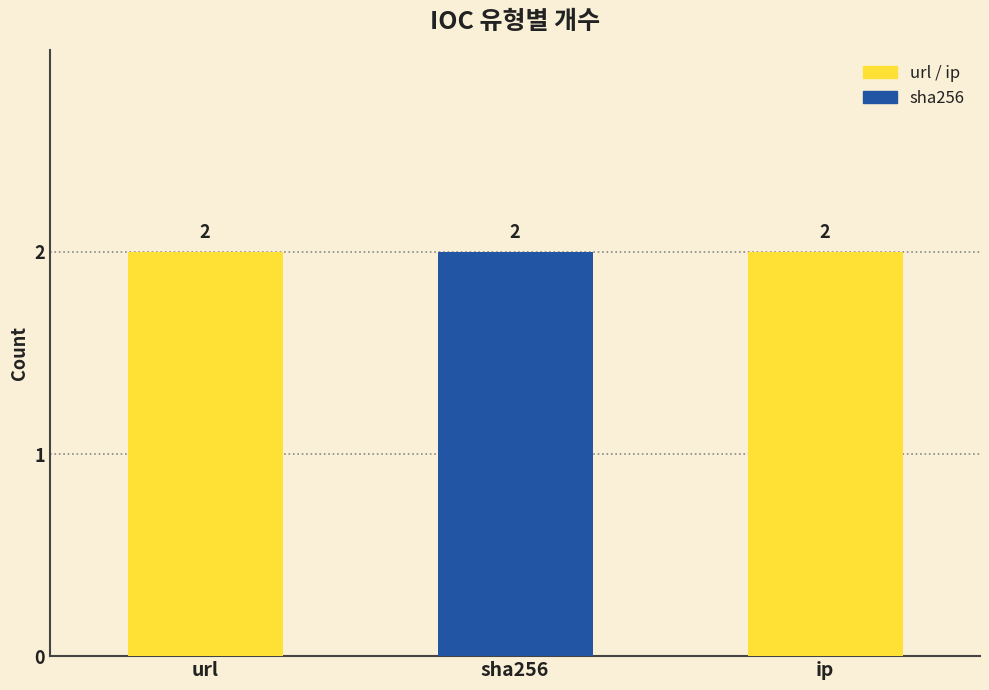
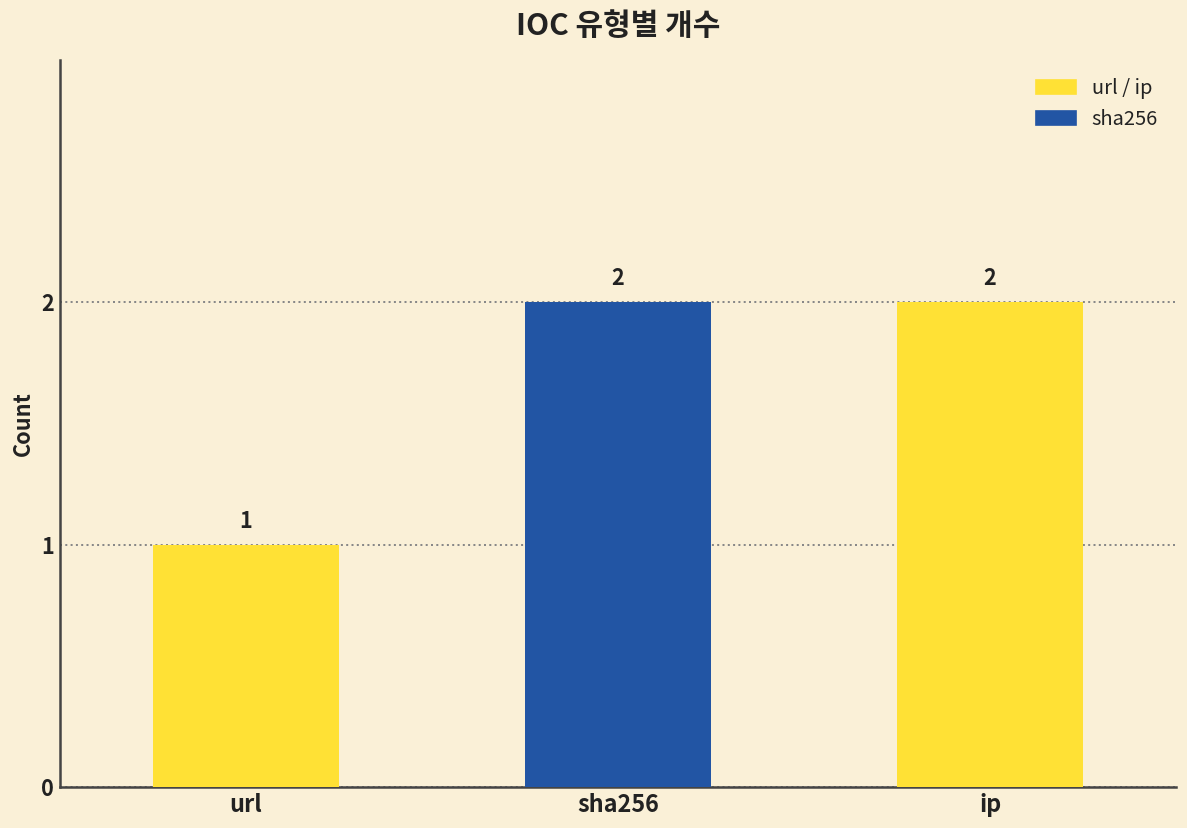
url: 2 -> 1
